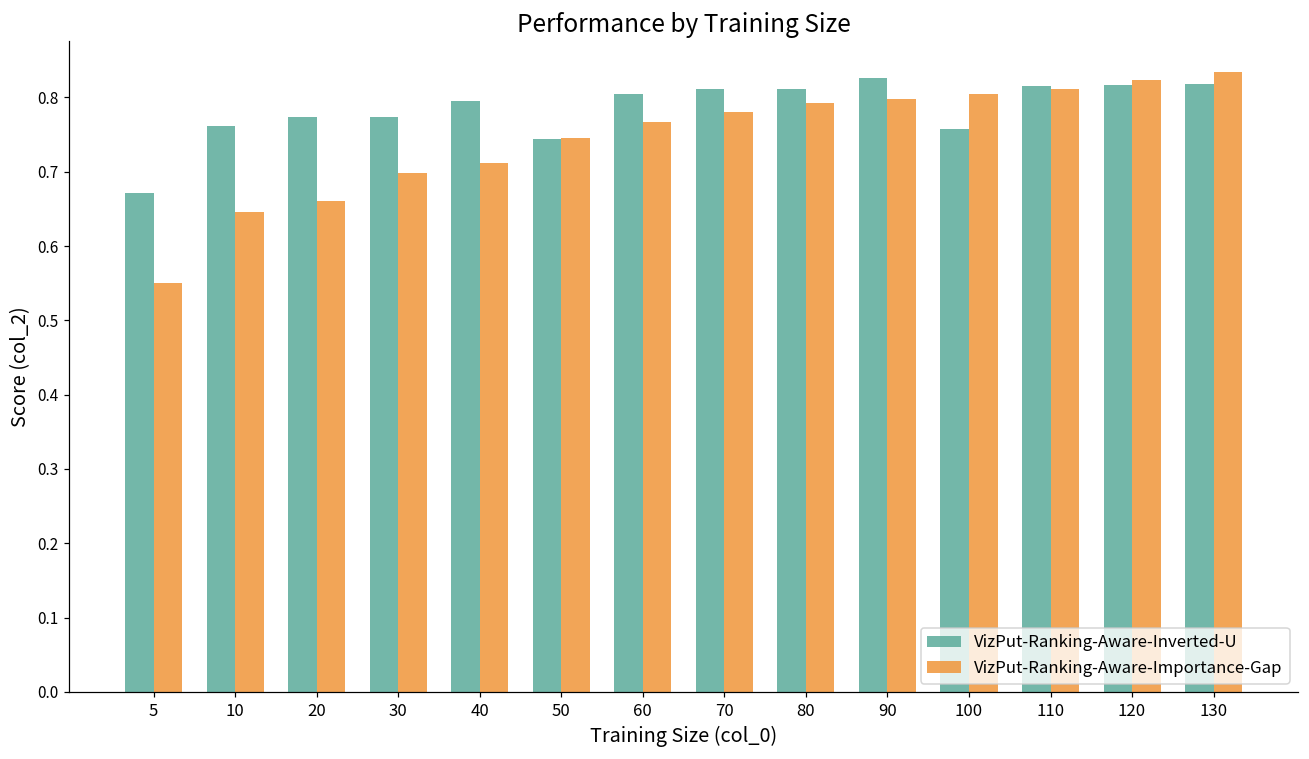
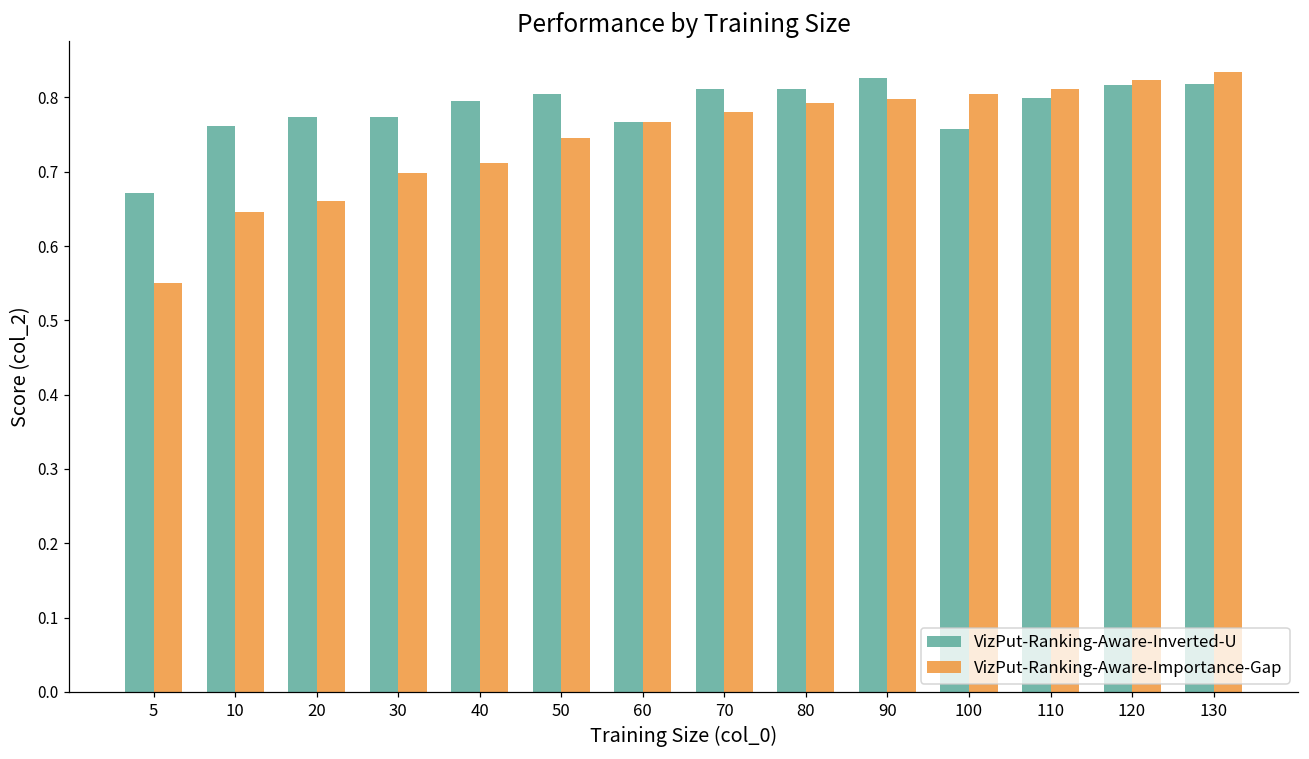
VizPut-Ranking-Aware-Inverted-U, 50: 0.74 -> 0.80
VizPut-Ranking-Aware-Inverted-U, 60: 0.80 -> 0.77
VizPut-Ranking-Aware-Inverted-U, 110: 0.82 -> 0.80
